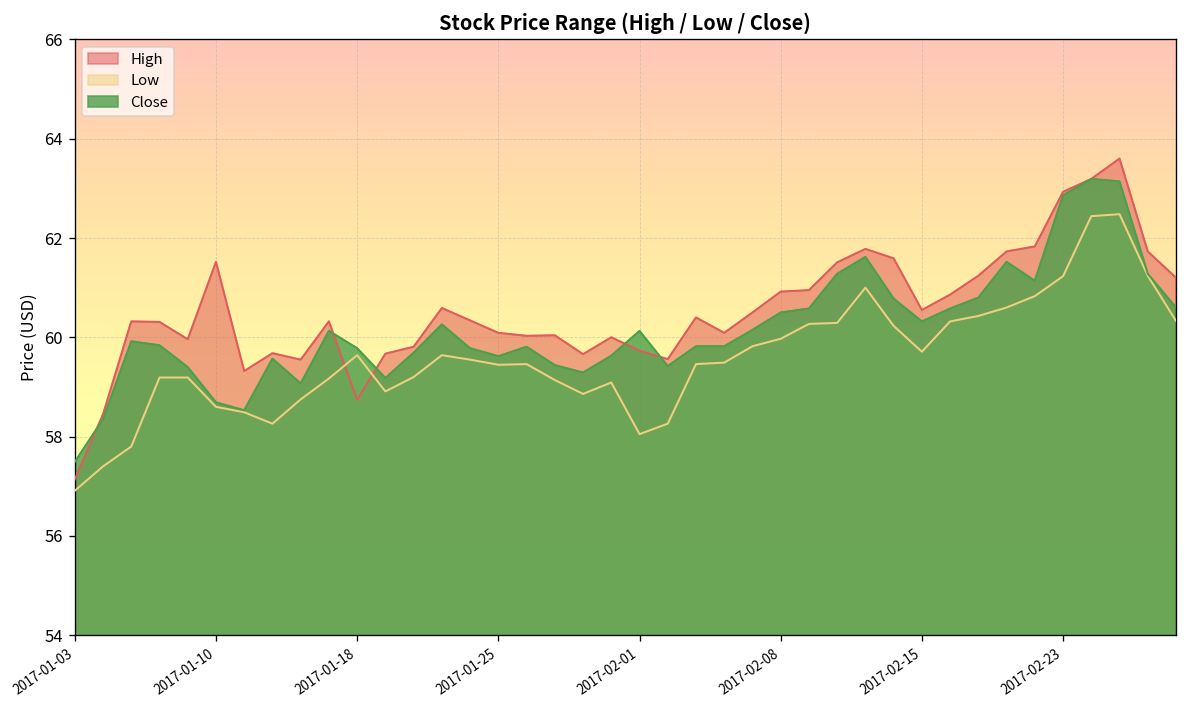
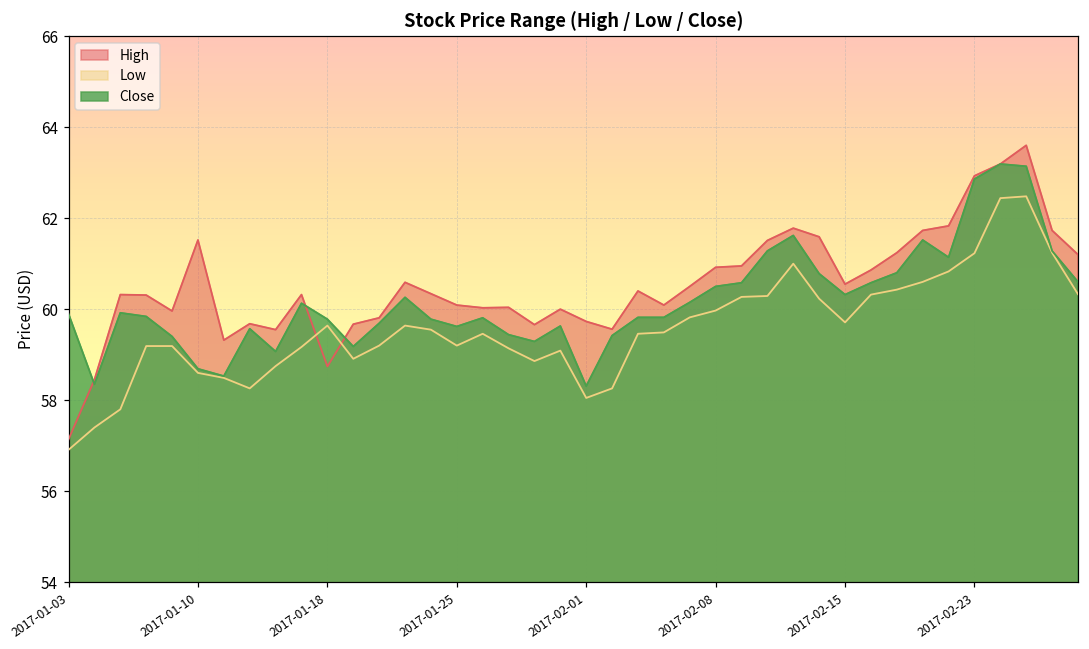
Close, 2017-01-03: 57.5 -> 59.9
Low, 2017-01-25: 59.4 -> 59.2
Close, 2017-02-01: 60.1 -> 58.3
